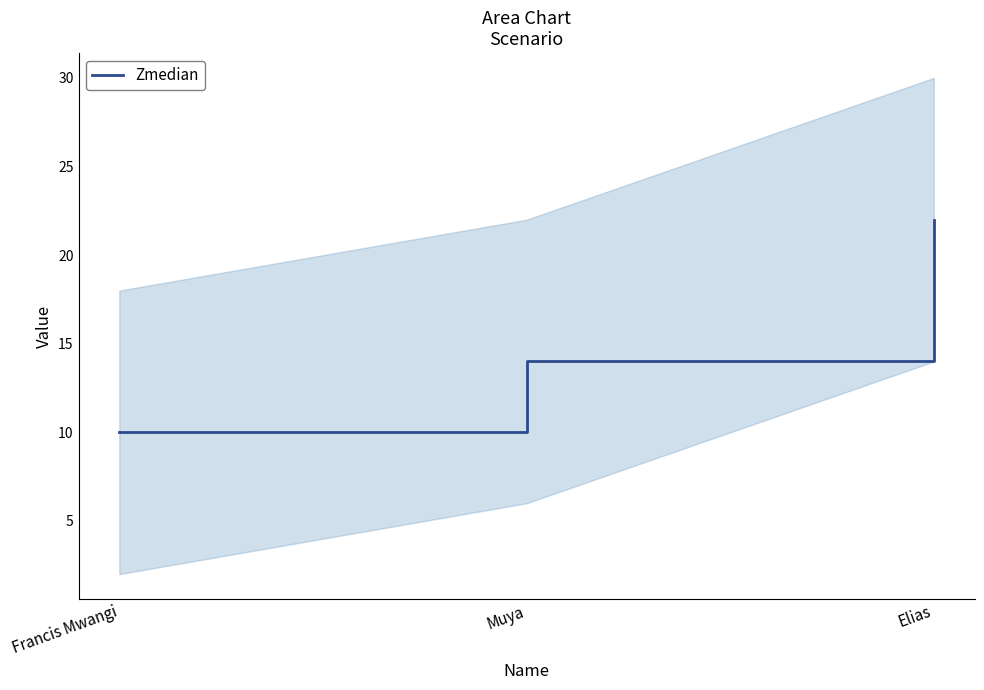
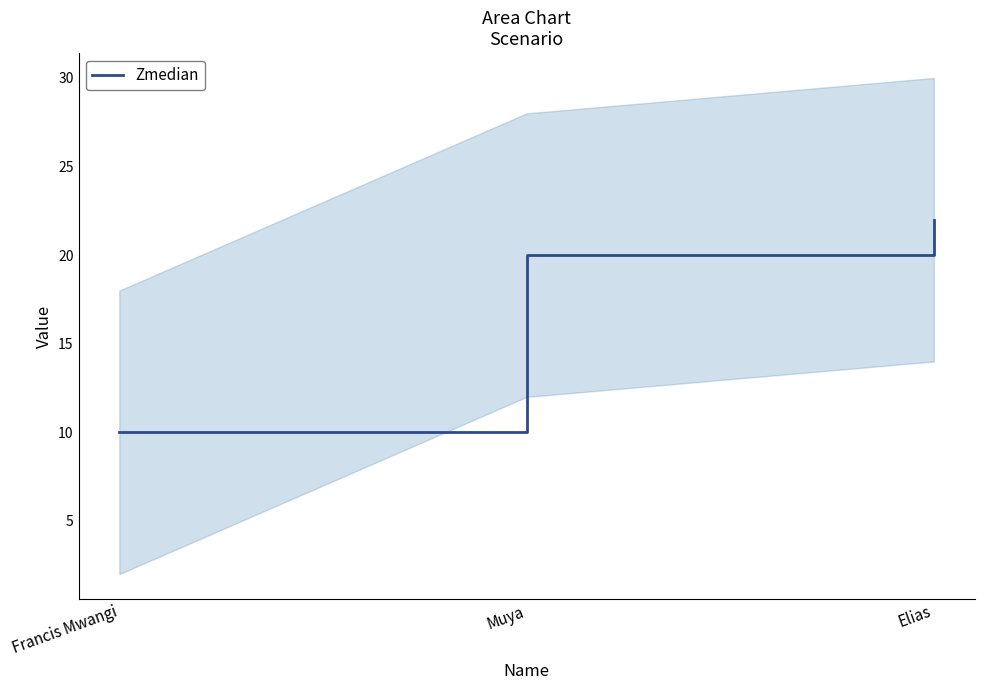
Zmedian, Muya: 14 -> 20
